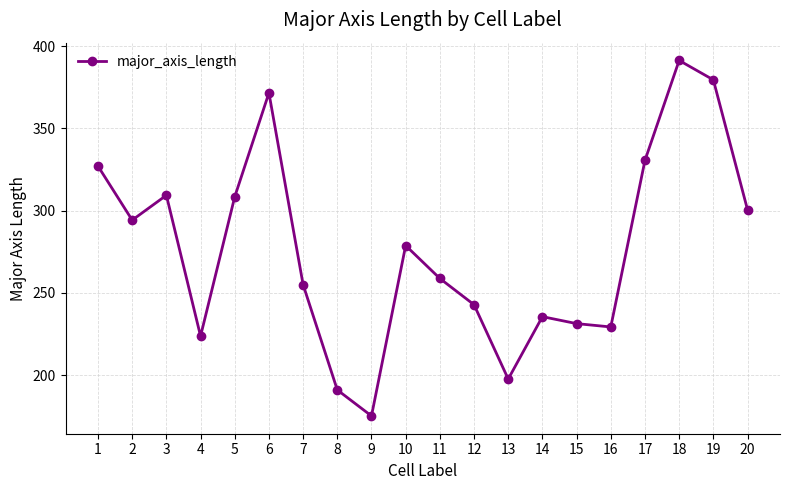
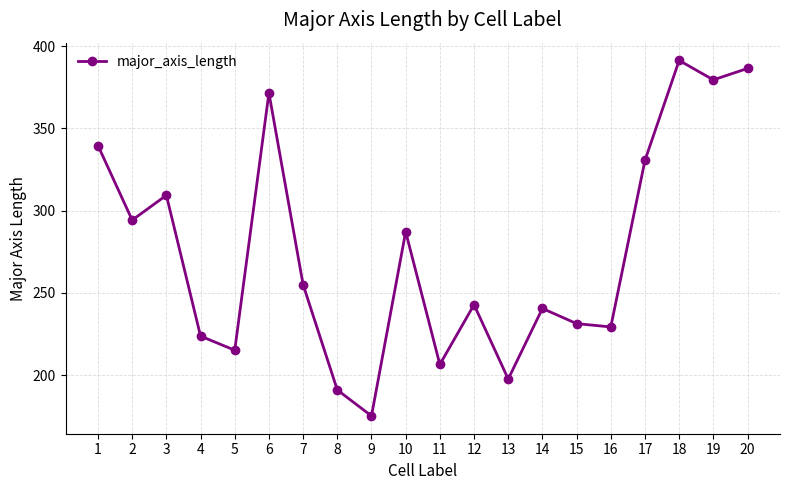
1: 327 -> 339
5: 308 -> 215
10: 279 -> 287
11: 259 -> 206
14: 236 -> 240
20: 300 -> 386
